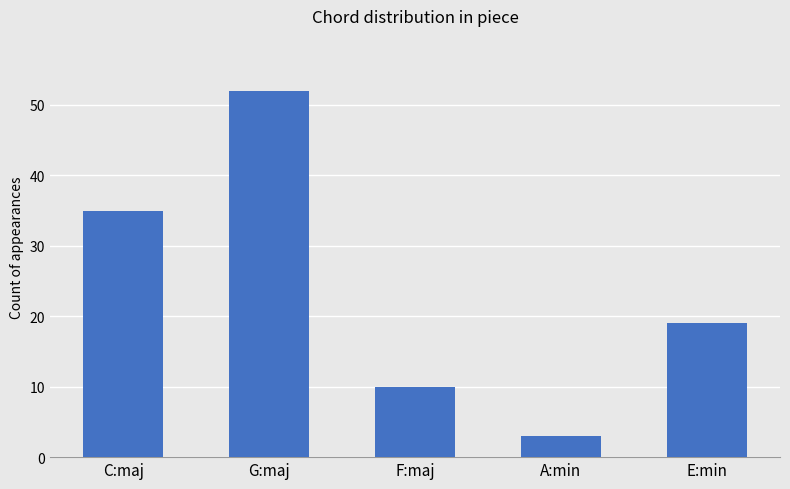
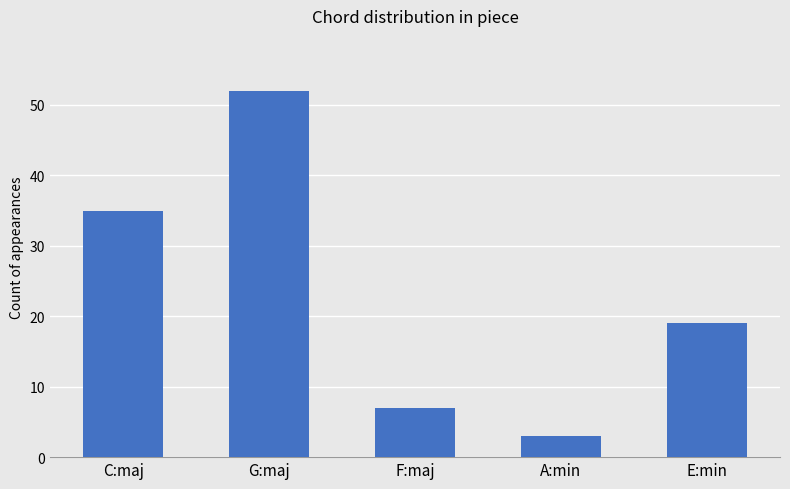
F:maj: 10 -> 7
